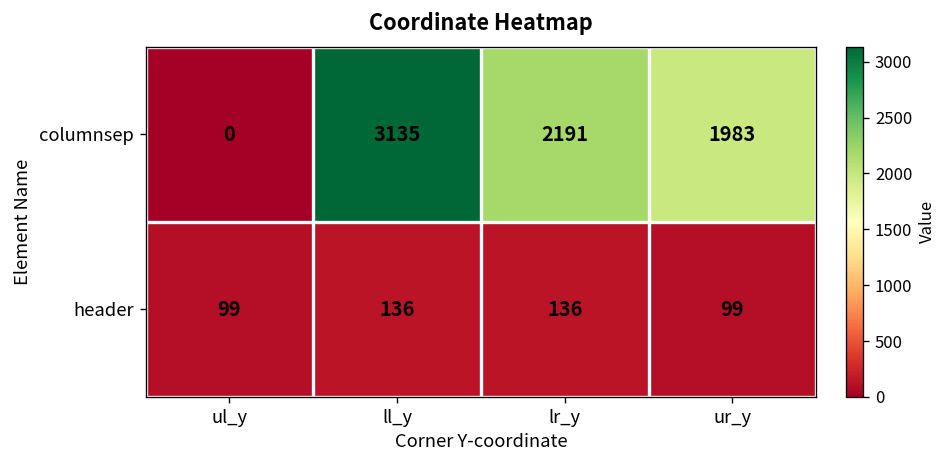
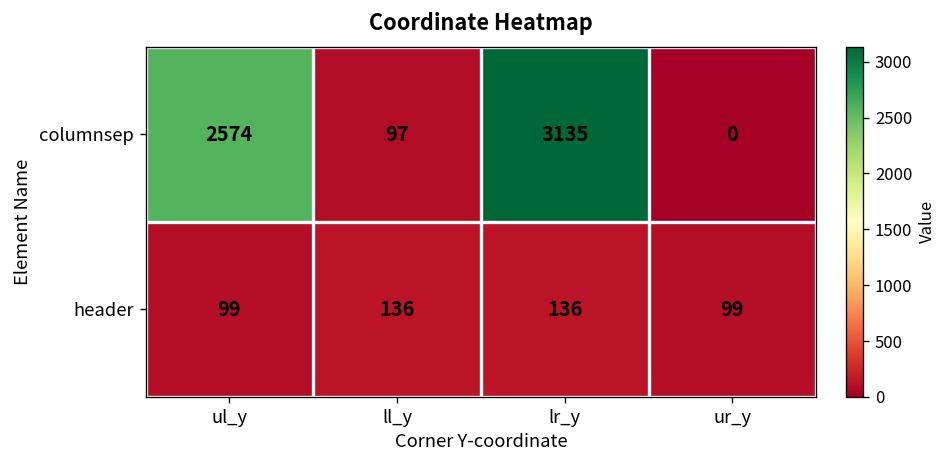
columnsep, ul_y: 0 -> 2574
columnsep, ll_y: 3135 -> 97
columnsep, lr_y: 2191 -> 3135
columnsep, ur_y: 1983 -> 0
